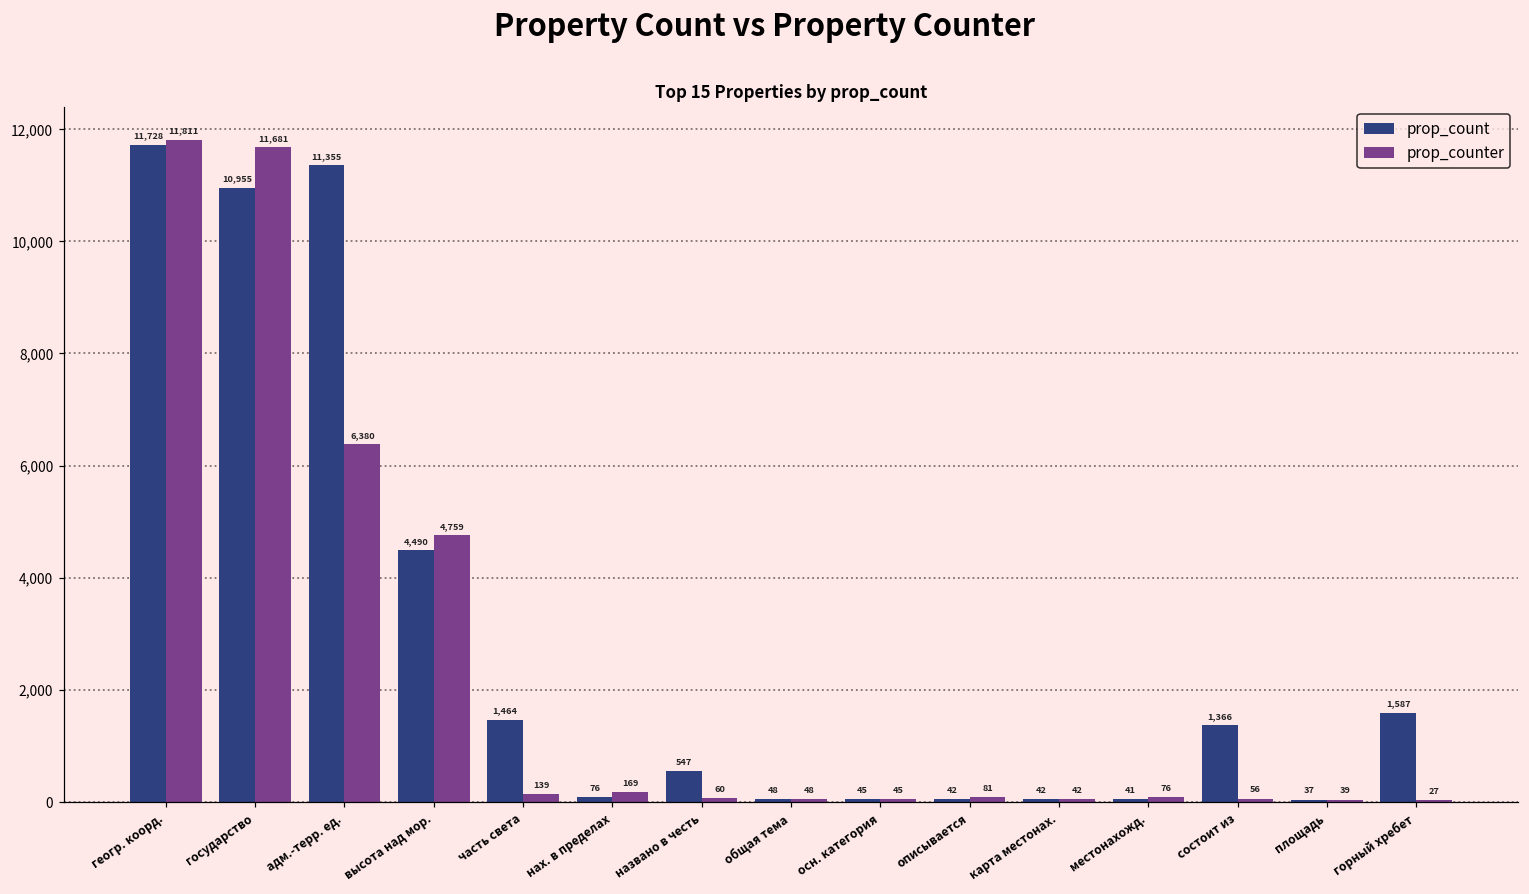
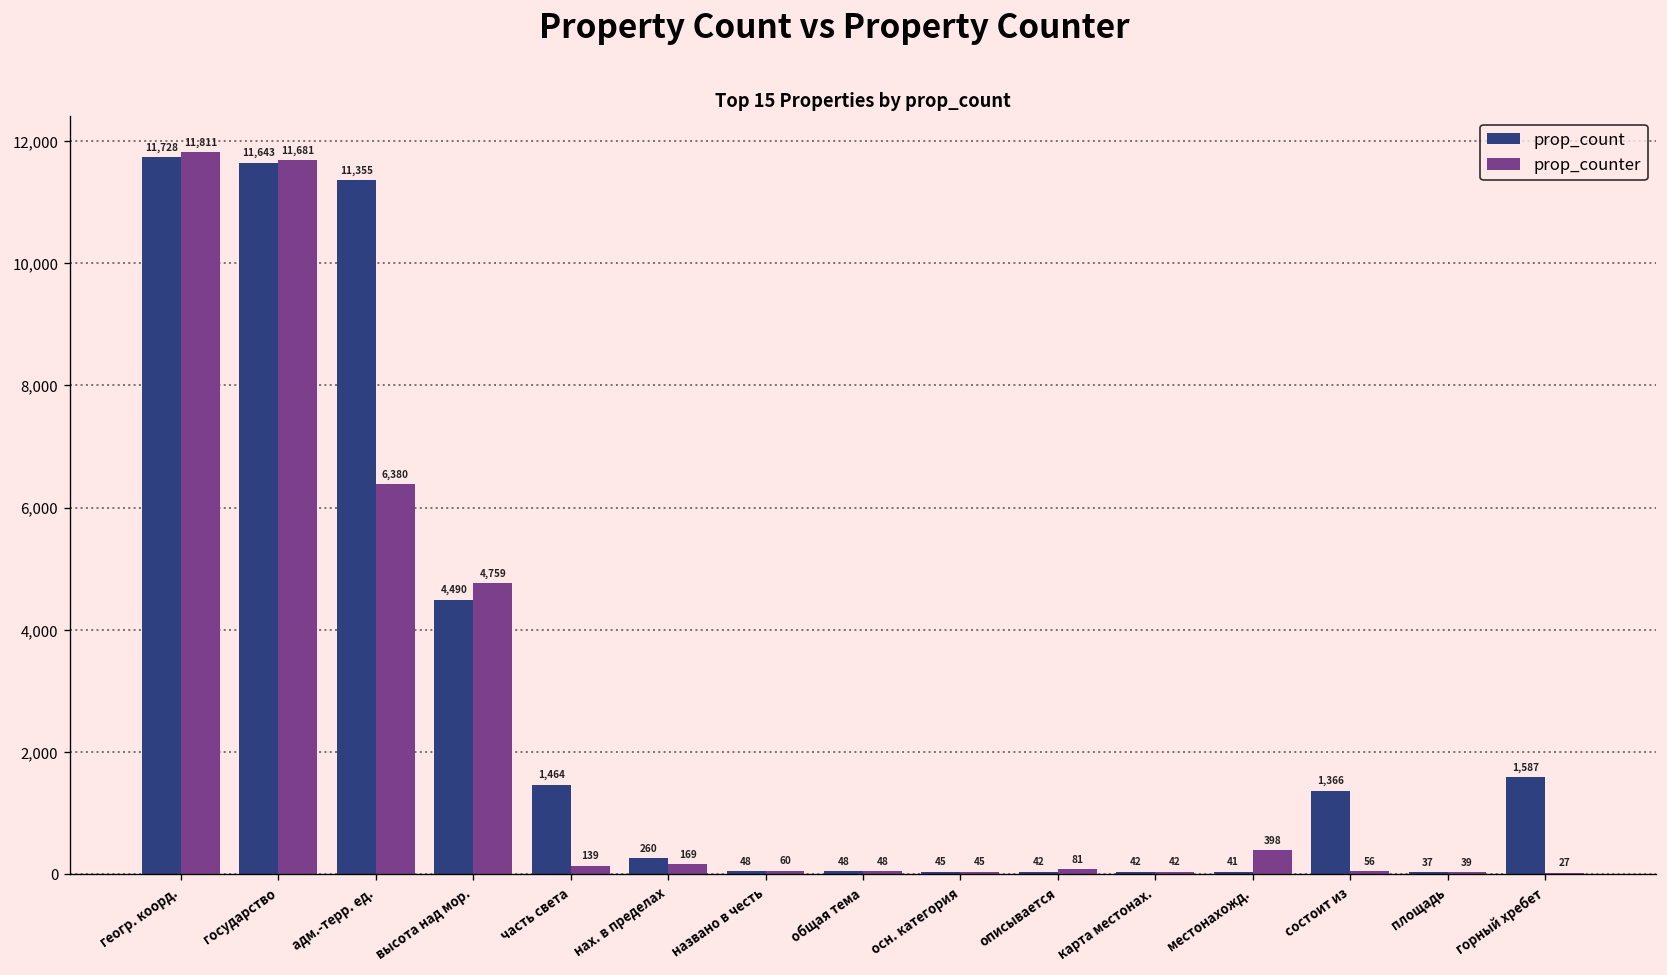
prop_count, государство: 10,955 -> 11,643
prop_count, нах. в пределах: 76 -> 260
prop_count, названо в честь: 547 -> 48
prop_counter, местонахожд.: 76 -> 398
